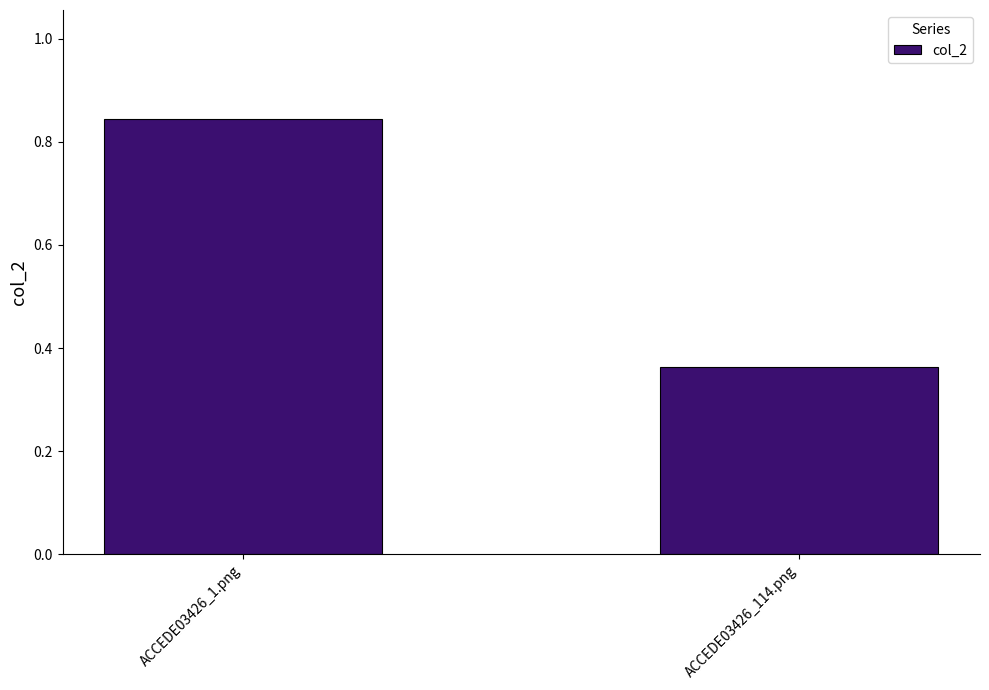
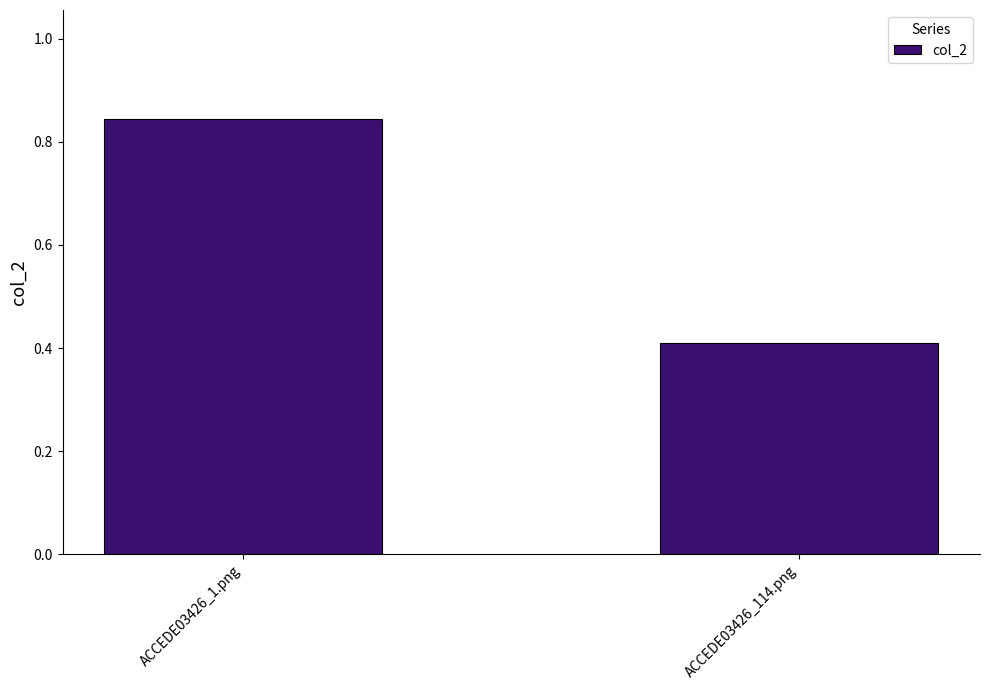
ACCEDE03426_114.png: 0.36 -> 0.41
